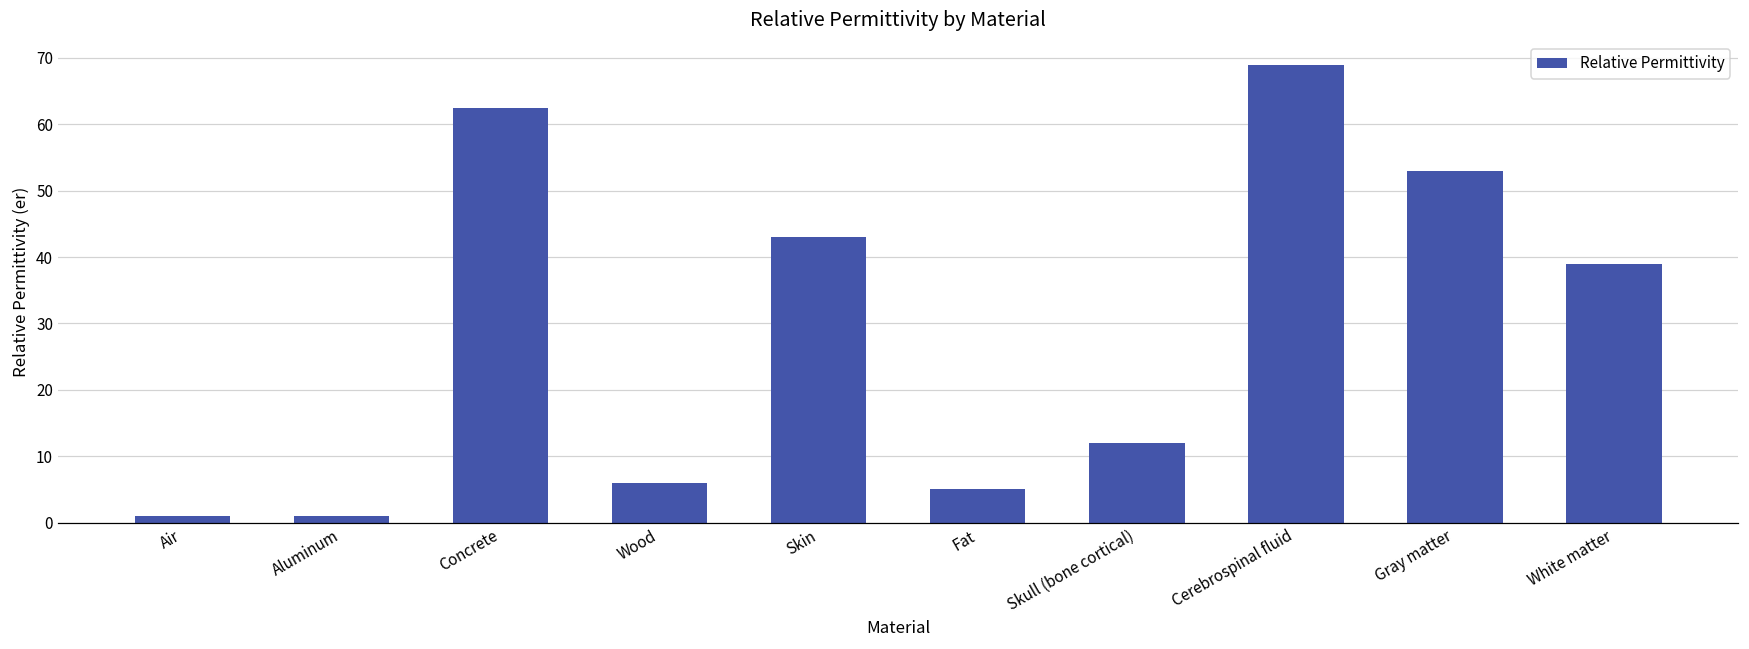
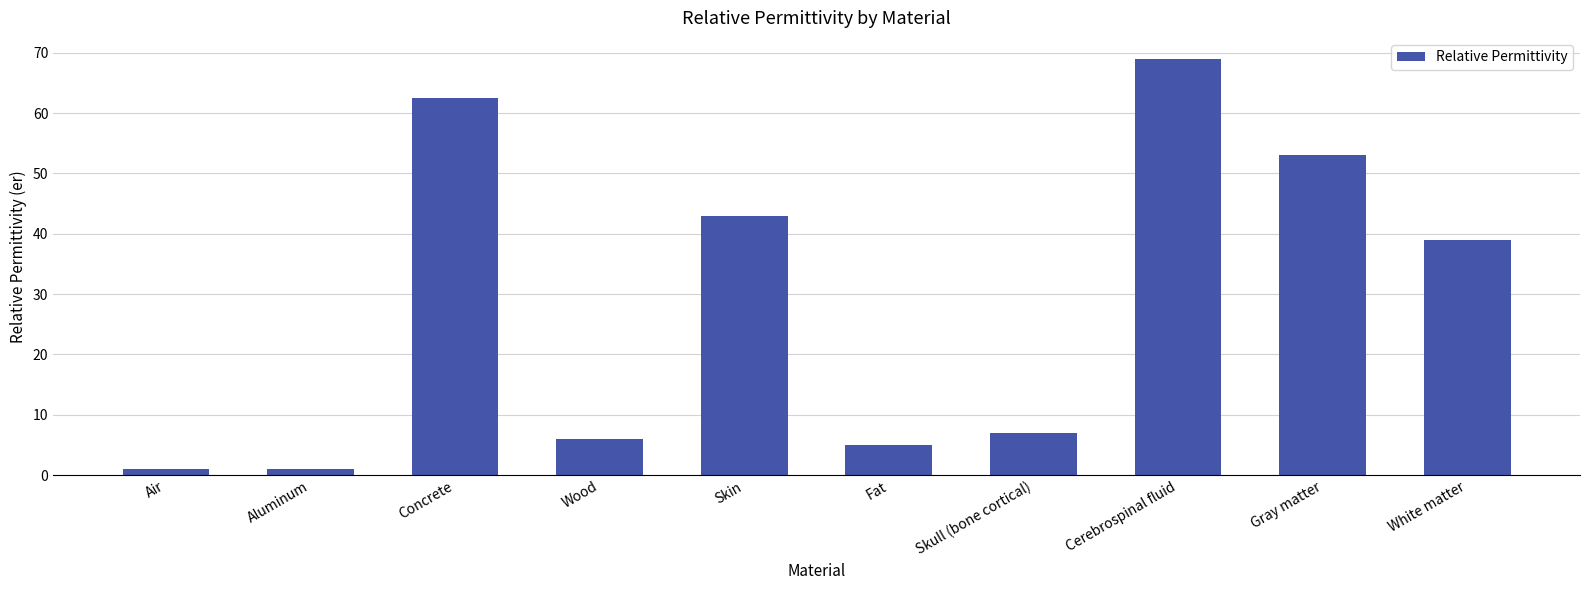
Skull (bone cortical): 12 -> 7
